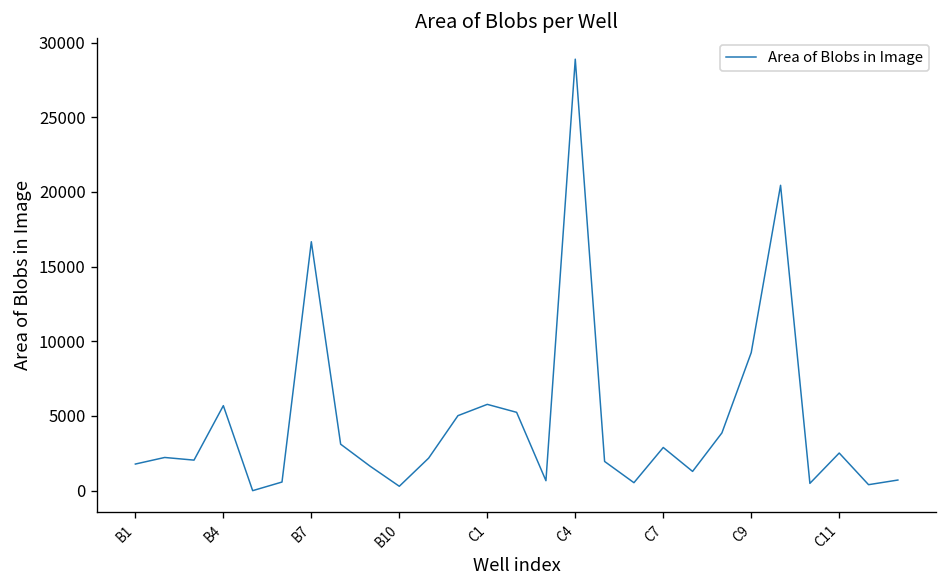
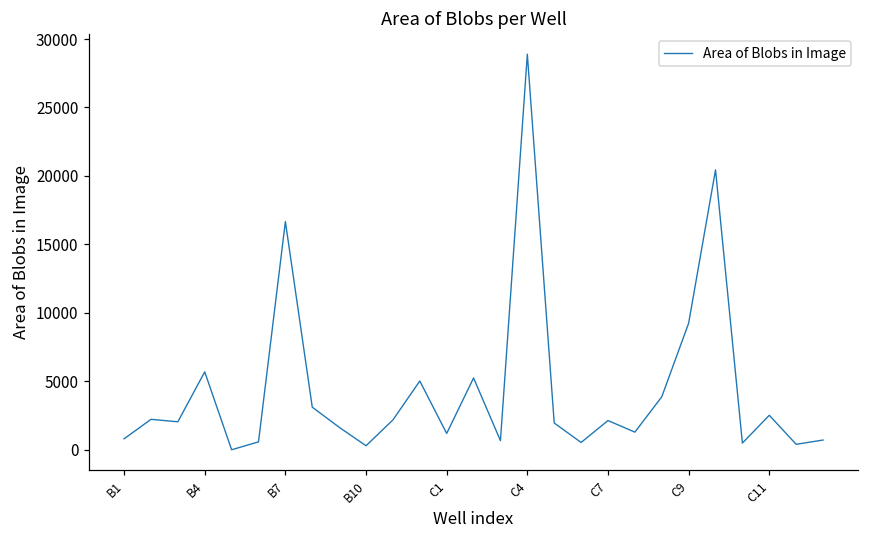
B1: 1800 -> 800
C1: 5800 -> 1200
C7: 2900 -> 2100
